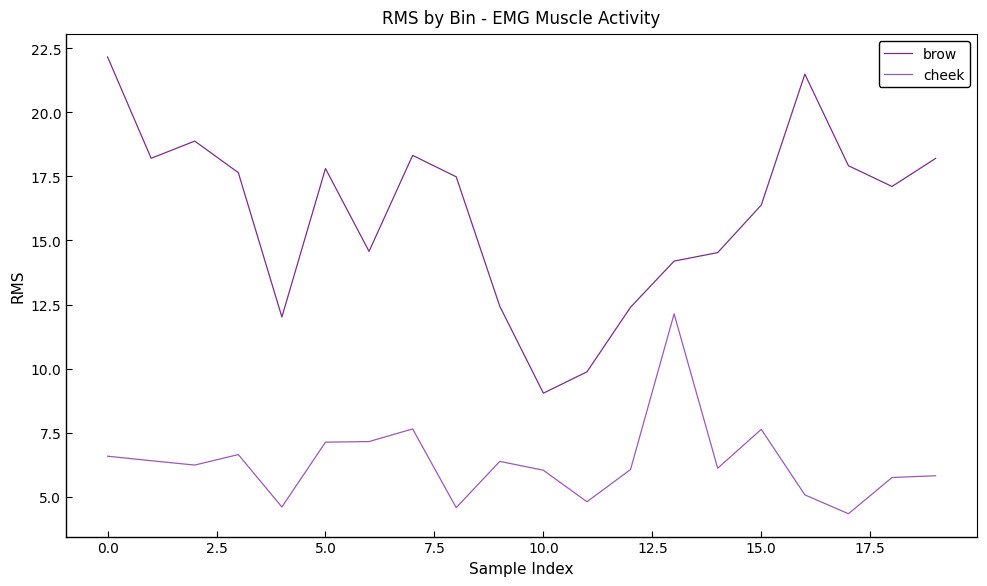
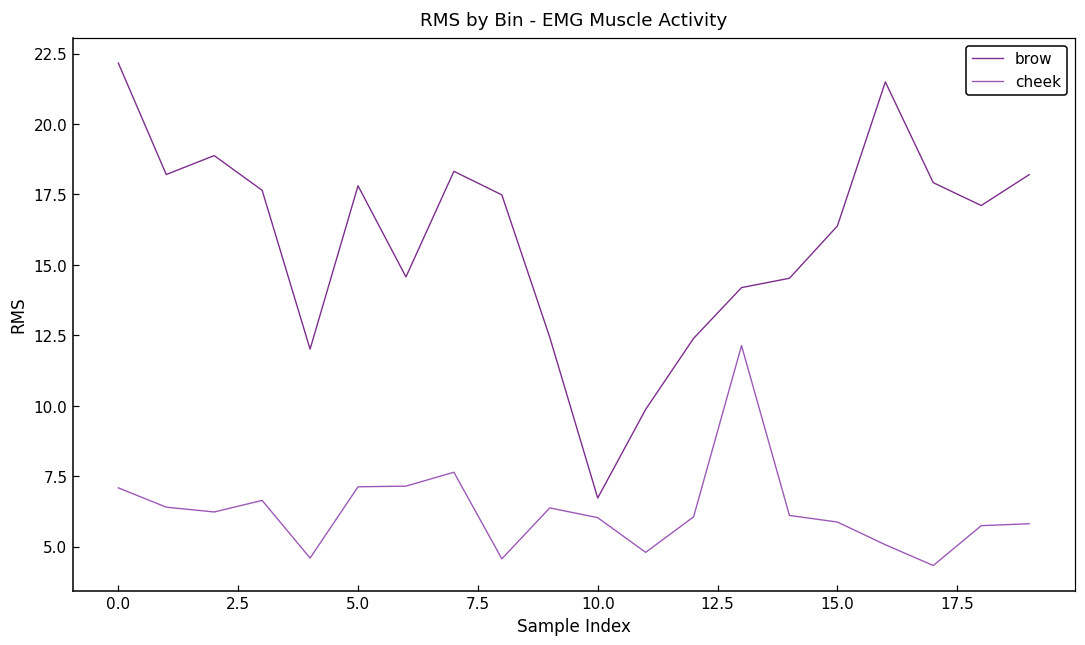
cheek, 0.0: 6.6 -> 7.1
brow, 10.0: 9.0 -> 6.7
cheek, 15.0: 7.6 -> 5.9
